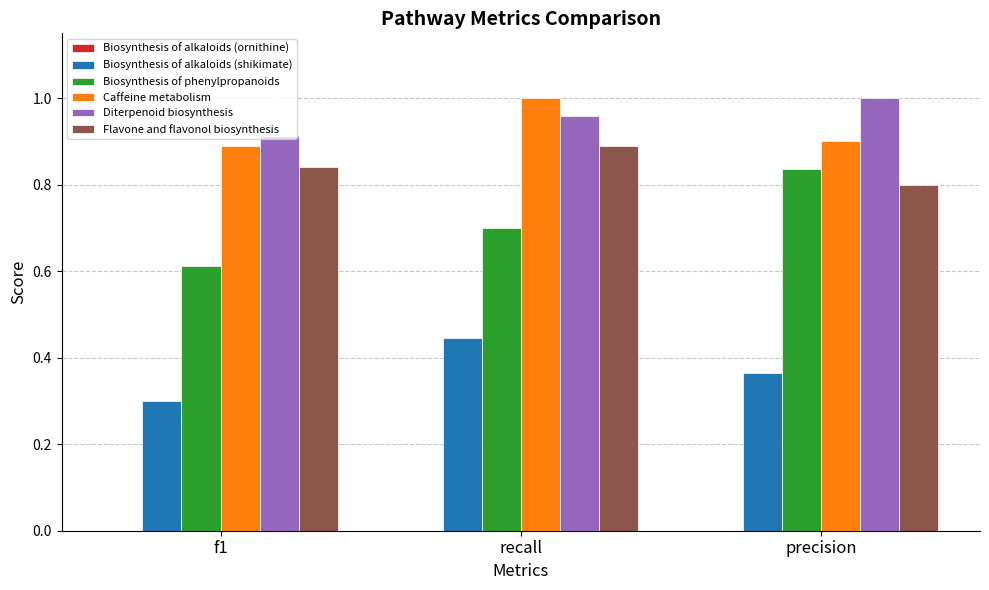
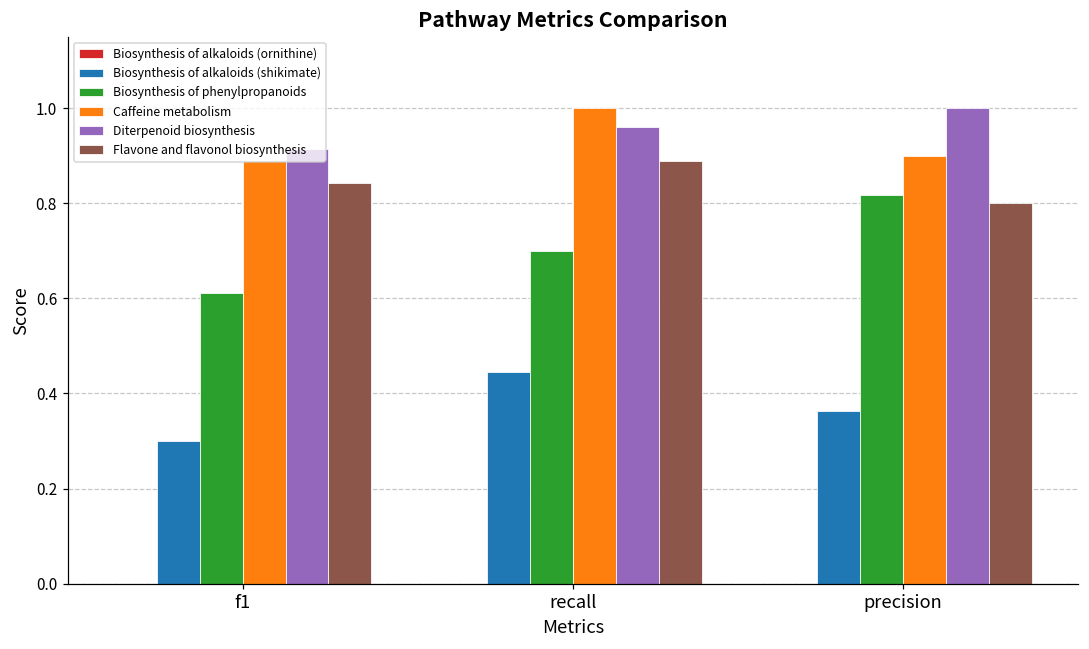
Biosynthesis of phenylpropanoids, precision: 0.84 -> 0.82
